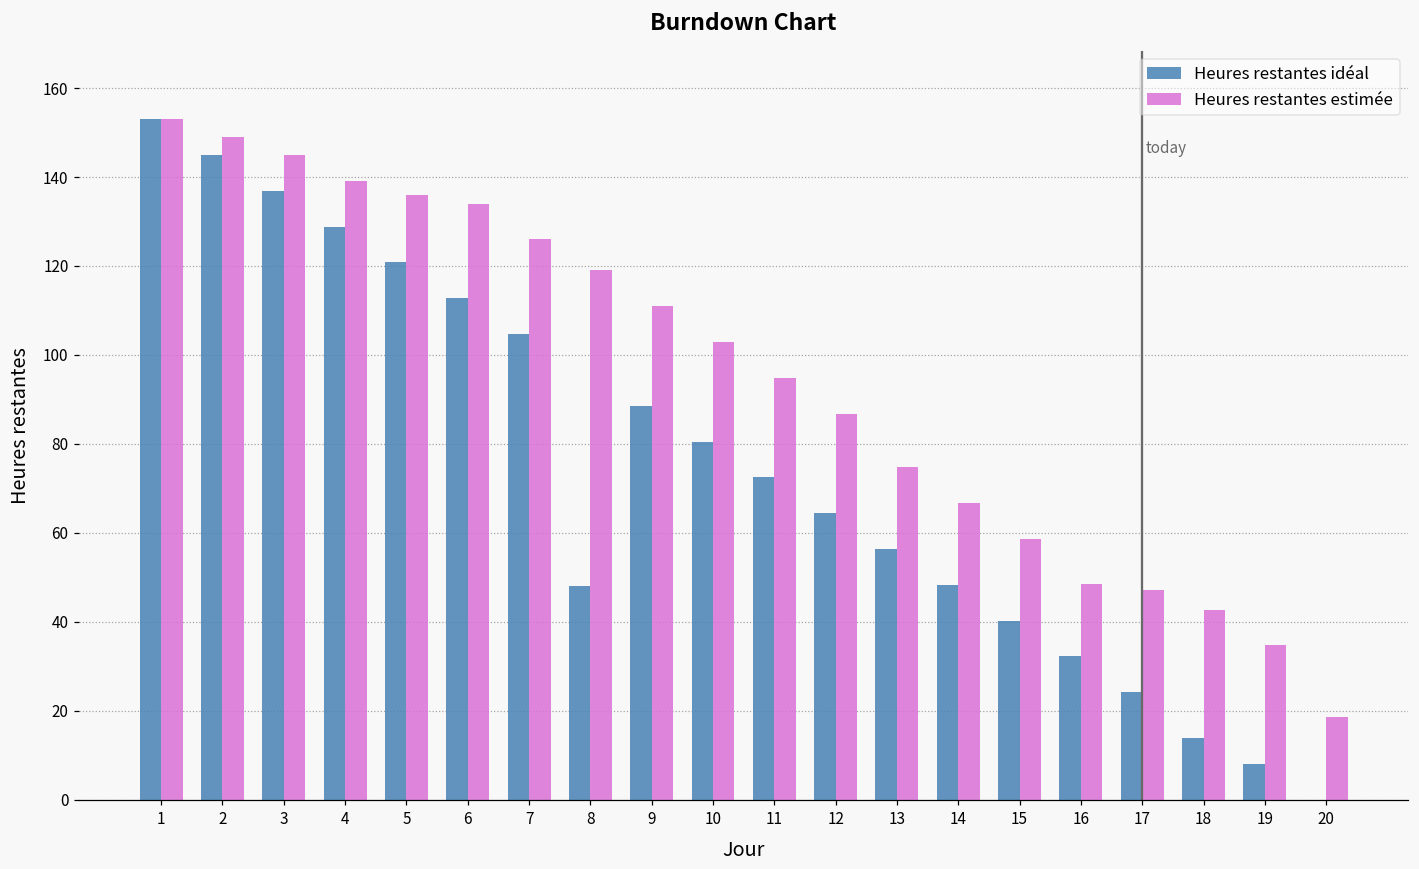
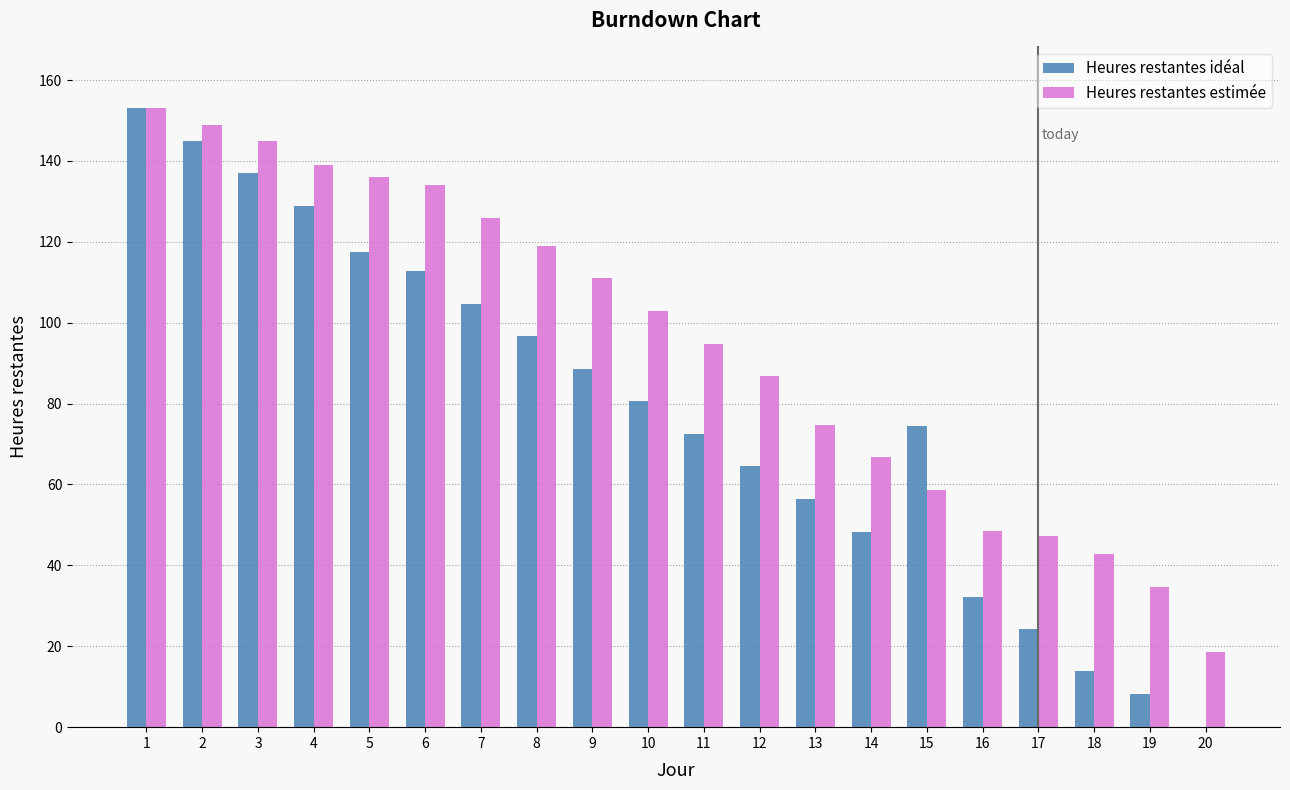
Heures restantes idéal, 5: 121 -> 118
Heures restantes idéal, 8: 48 -> 97
Heures restantes idéal, 15: 40 -> 74
